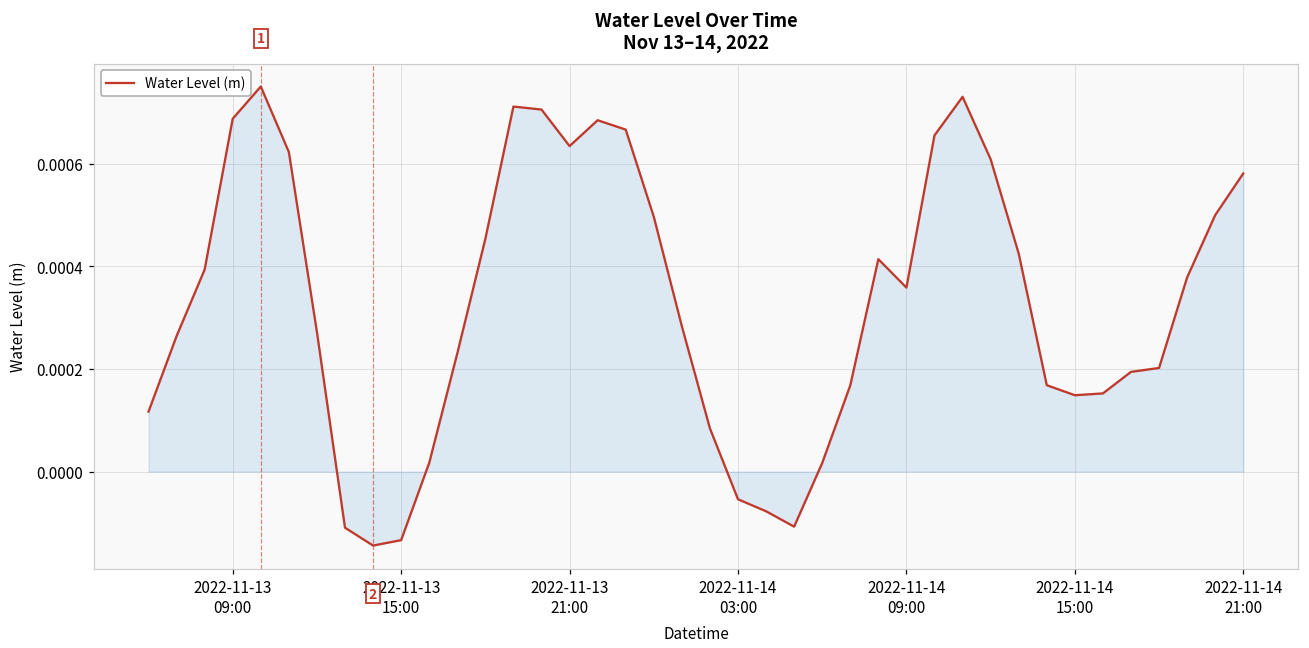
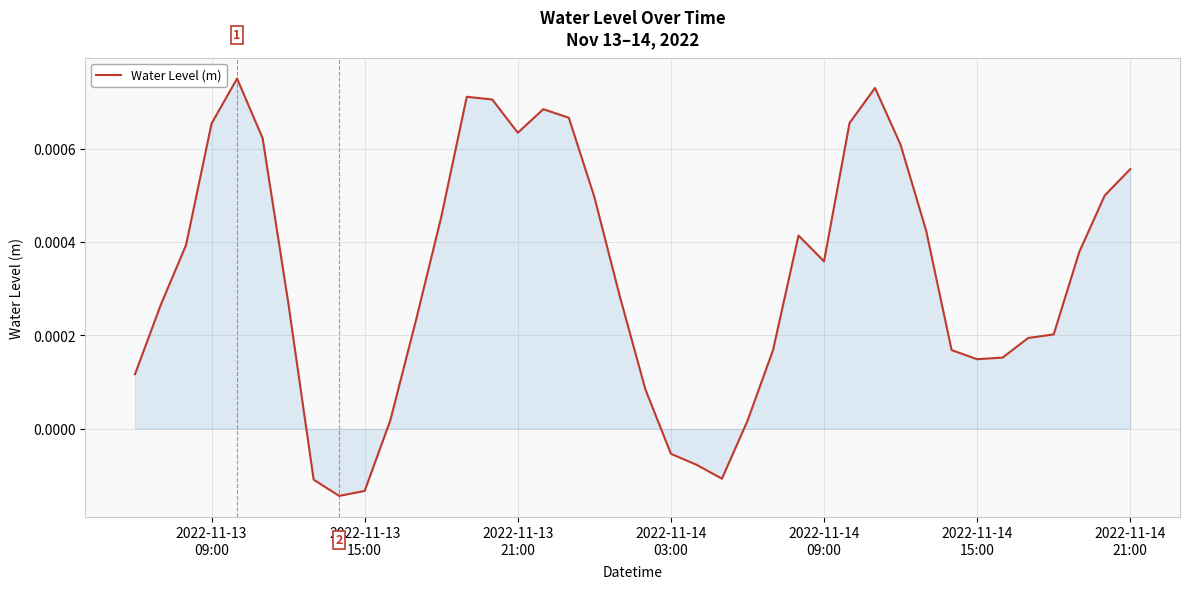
Water Level (m), 2022-11-13 09:00: 0.00069 -> 0.00065
Water Level (m), 2022-11-14 21:00: 0.00058 -> 0.00056
